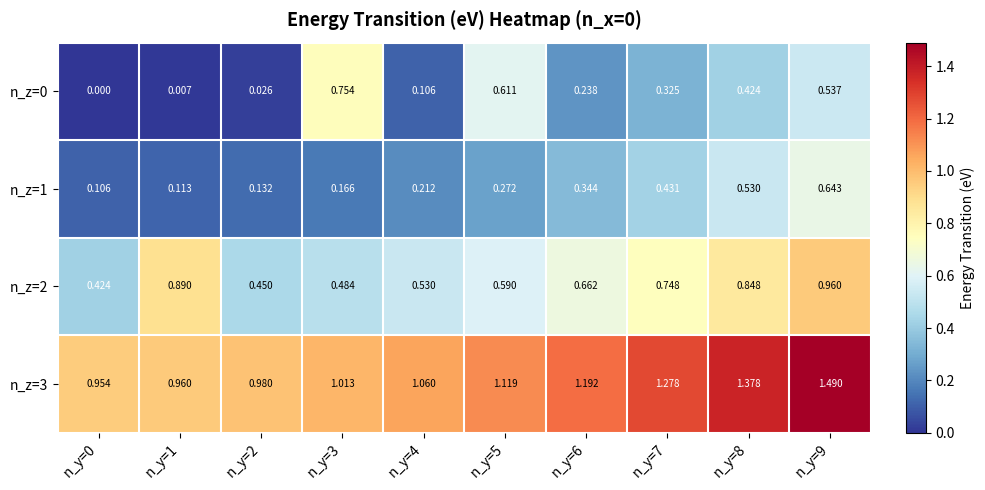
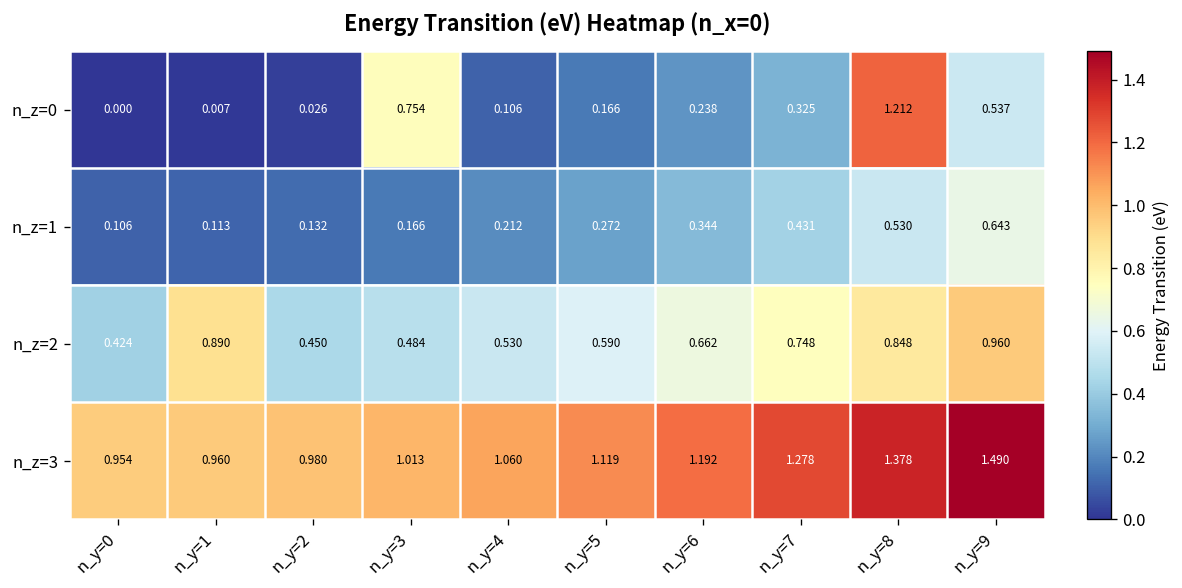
n_z=0, n_y=5: 0.611 -> 0.166
n_z=0, n_y=8: 0.424 -> 1.212
